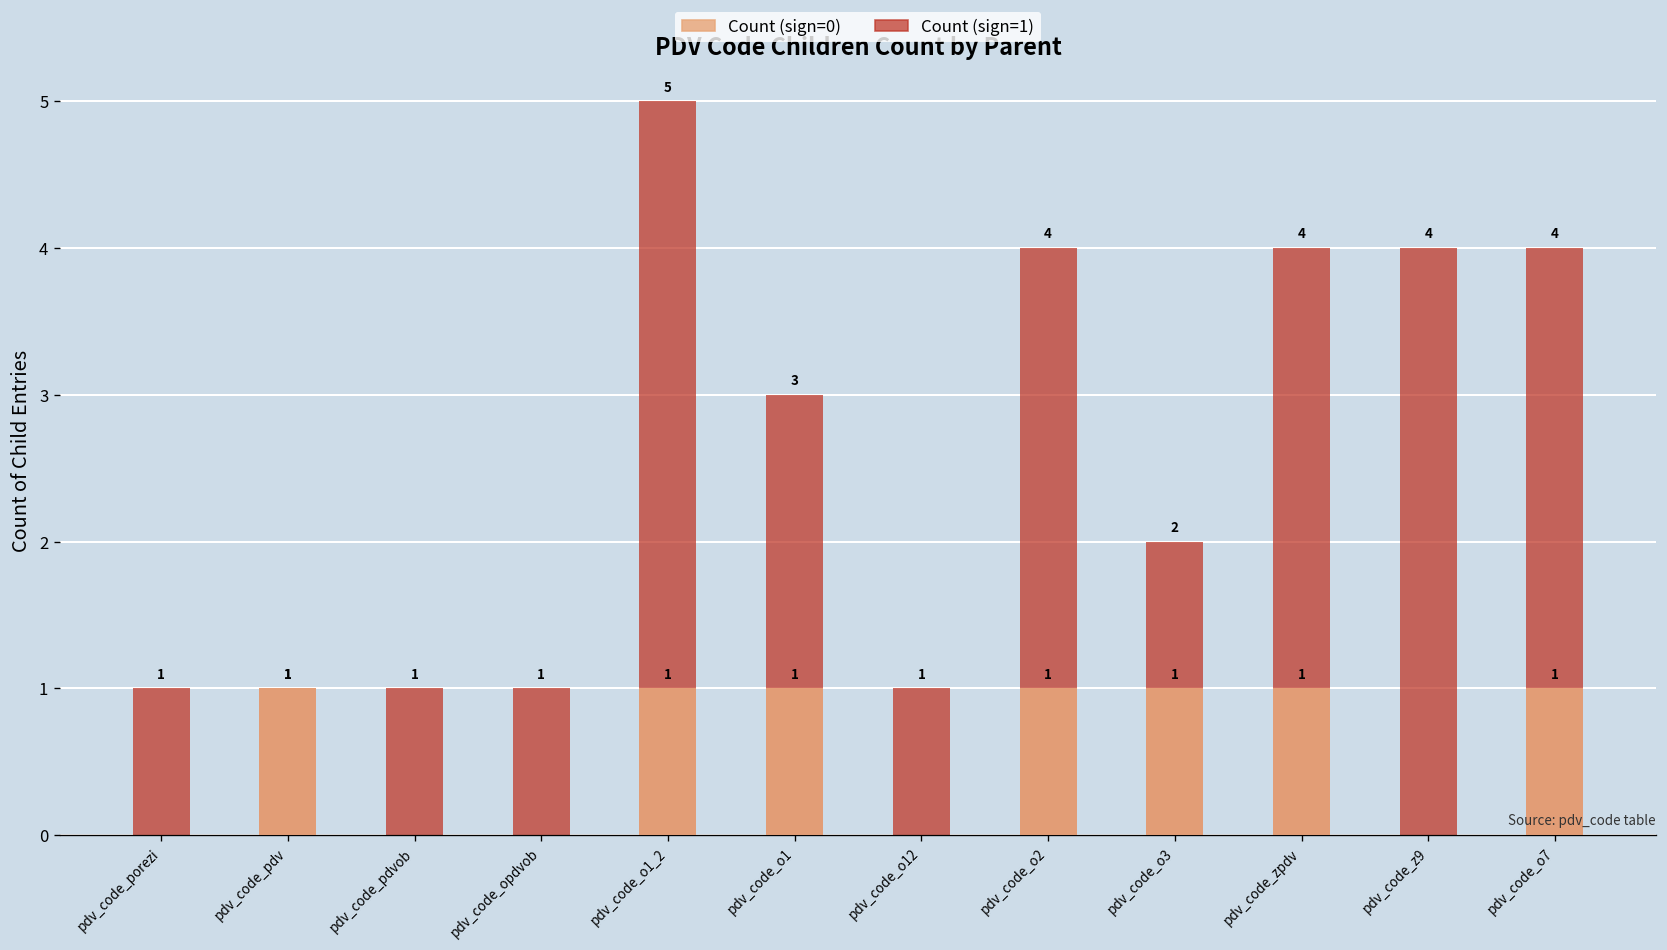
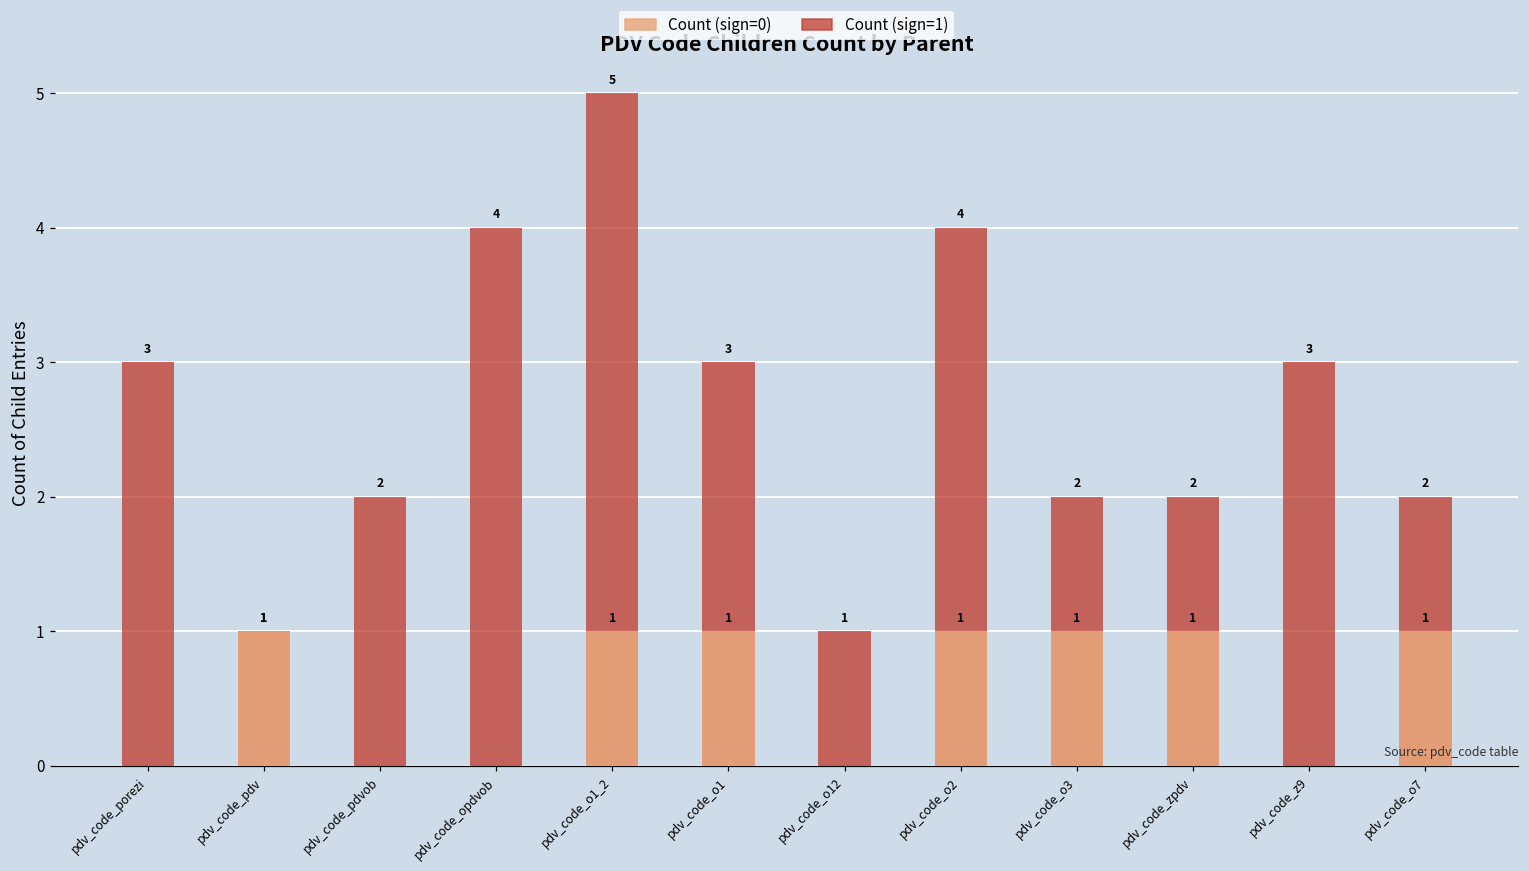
Count (sign=1), pdv_code_porezi: 1 -> 3
Count (sign=1), pdv_code_pdvob: 1 -> 2
Count (sign=1), pdv_code_opdvob: 1 -> 4
Count (sign=1), pdv_code_zpdv: 4 -> 2
Count (sign=1), pdv_code_z9: 4 -> 3
Count (sign=1), pdv_code_o7: 4 -> 2
